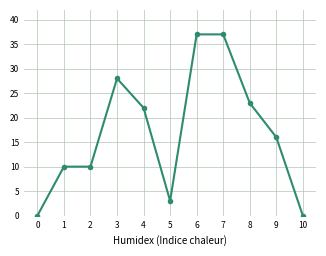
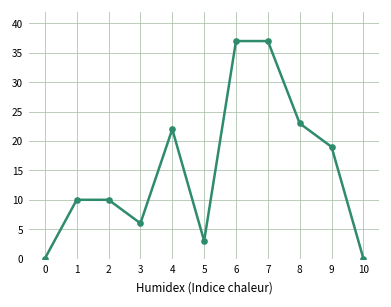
3: 28 -> 6
9: 16 -> 19
